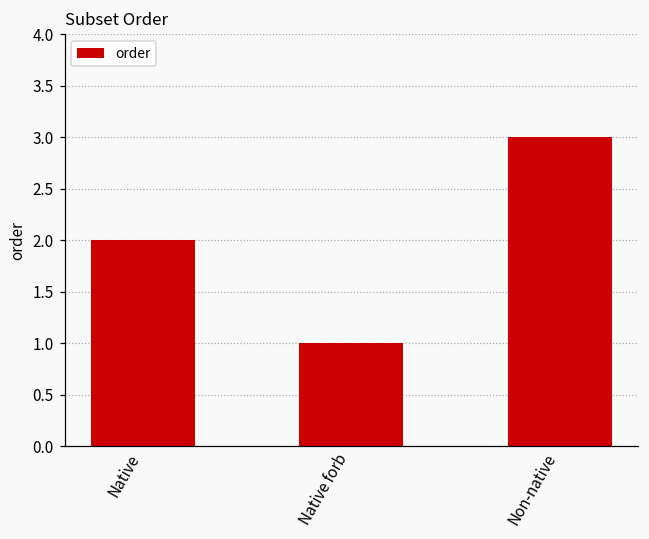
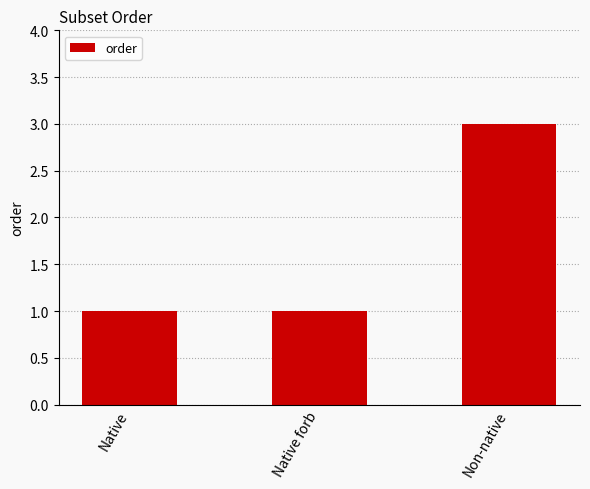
Native: 2 -> 1
